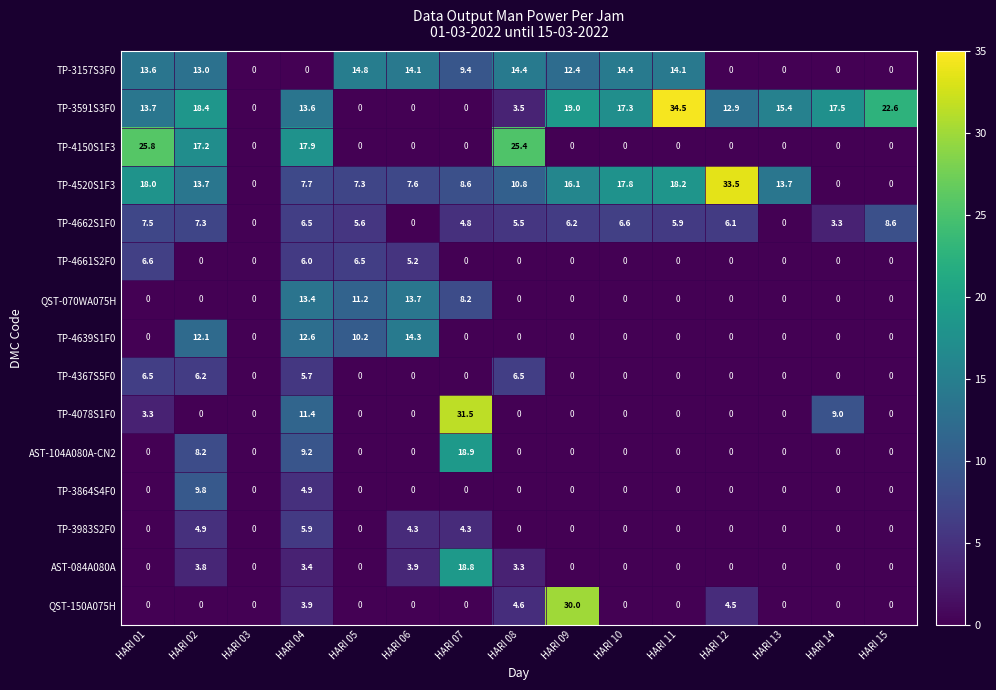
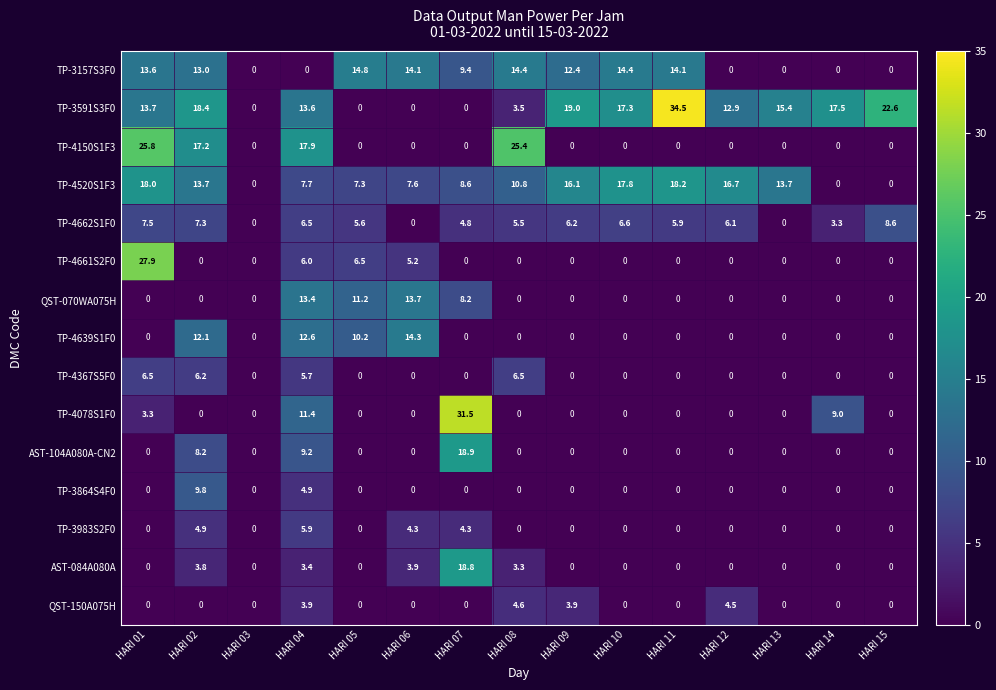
TP-4520S1F3, HARI 12: 33.5 -> 16.7
TP-4661S2F0, HARI 01: 6.6 -> 27.9
QST-150A075H, HARI 09: 30.0 -> 3.9
